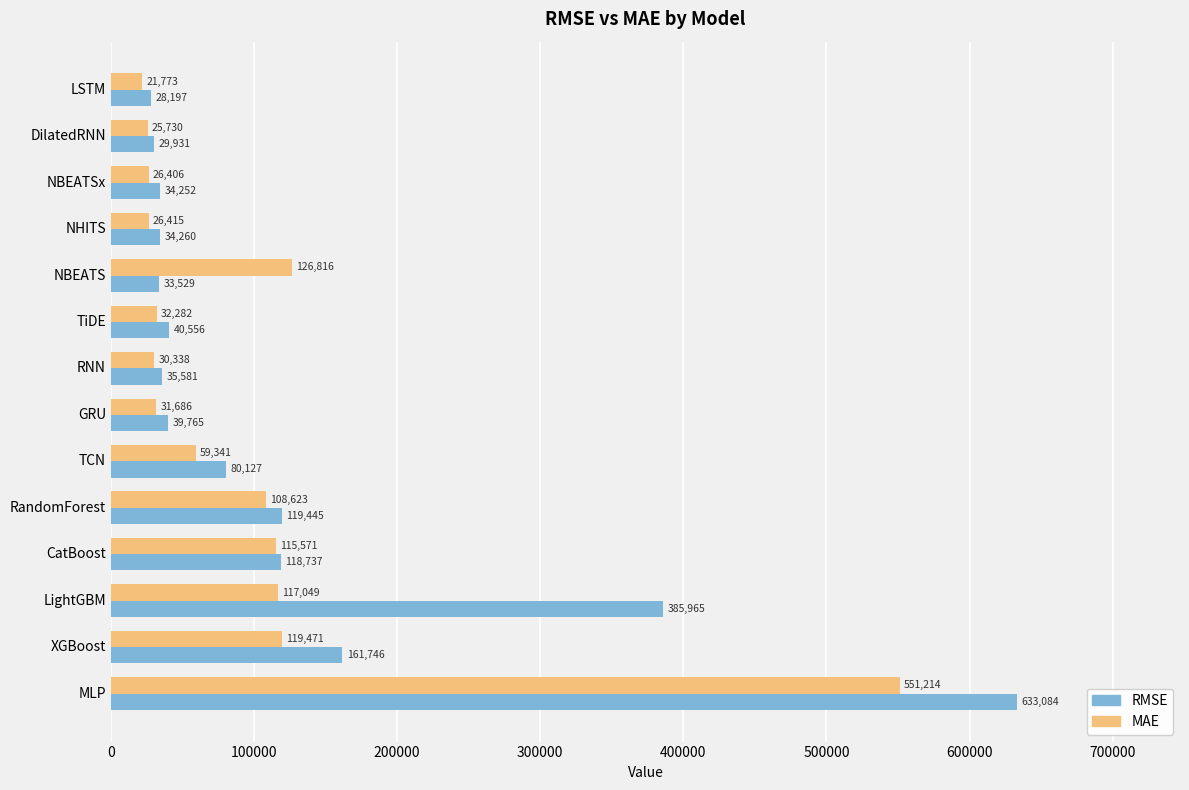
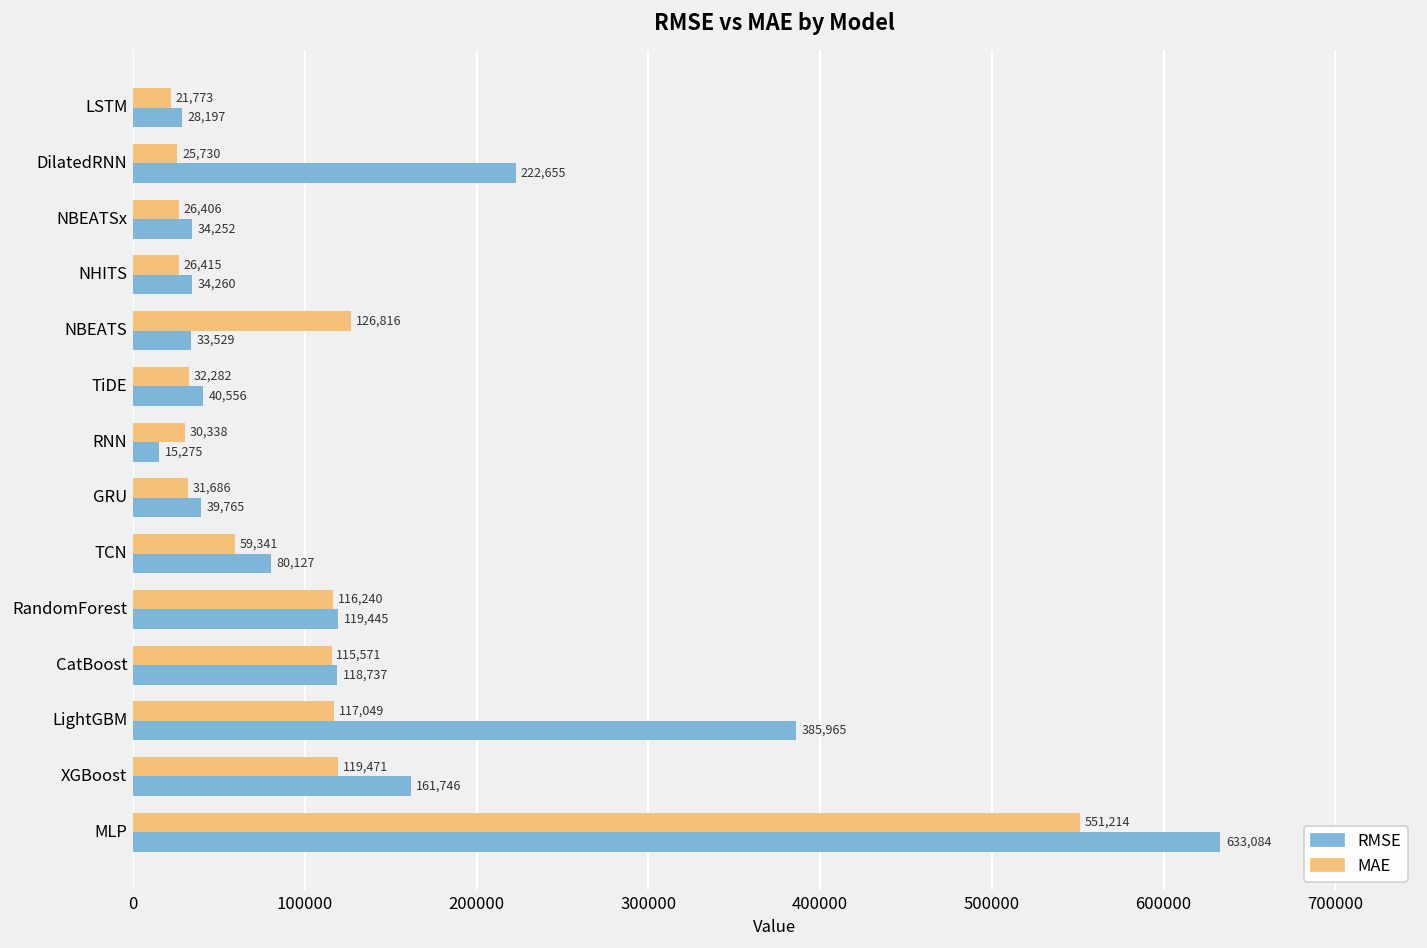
RMSE, DilatedRNN: 29,931 -> 222,655
RMSE, RNN: 35,581 -> 15,275
MAE, RandomForest: 108,623 -> 116,240
